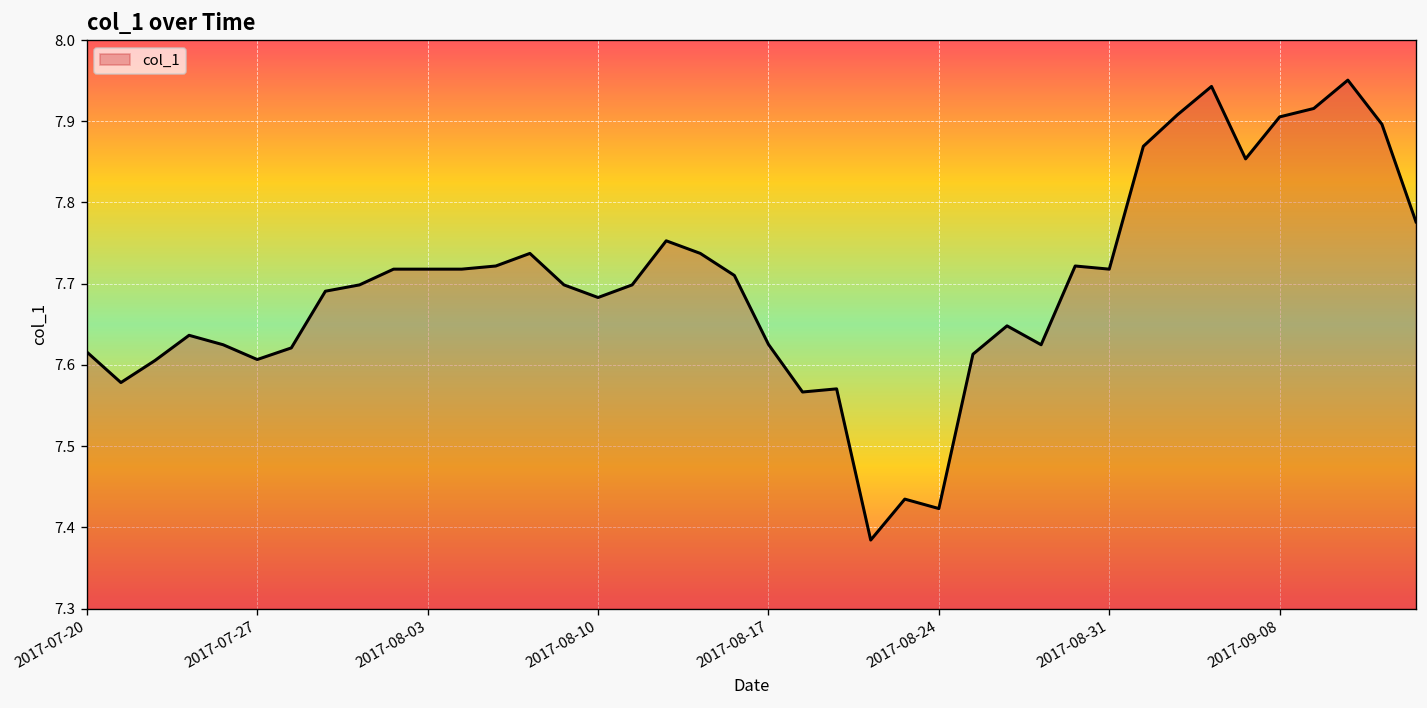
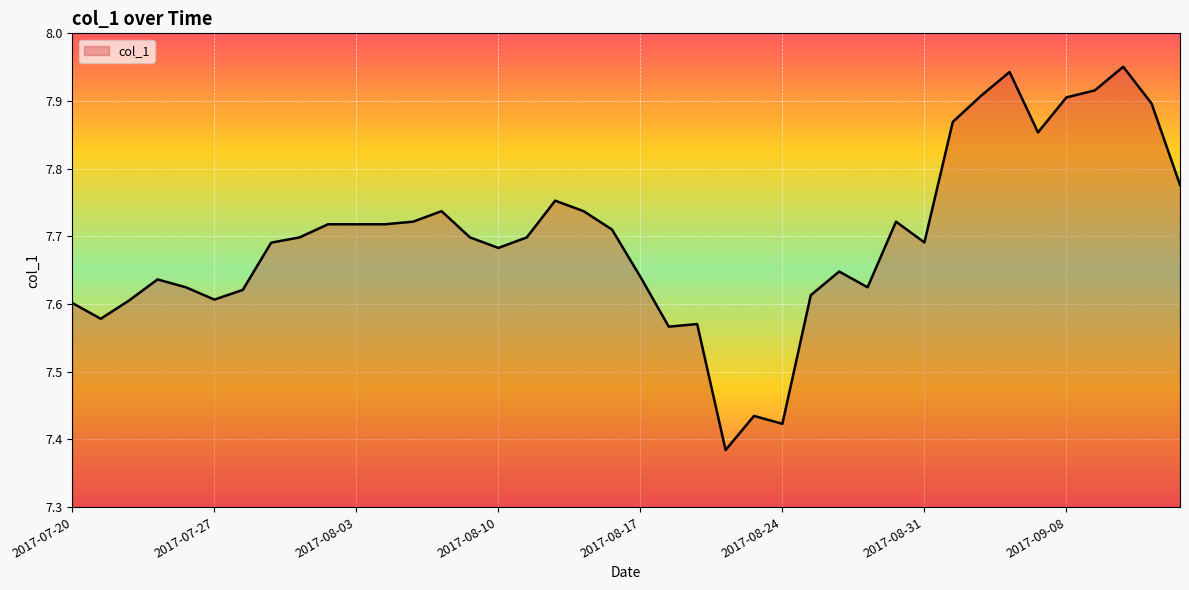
2017-07-20: 7.62 -> 7.60
2017-08-17: 7.63 -> 7.64
2017-08-31: 7.72 -> 7.69
